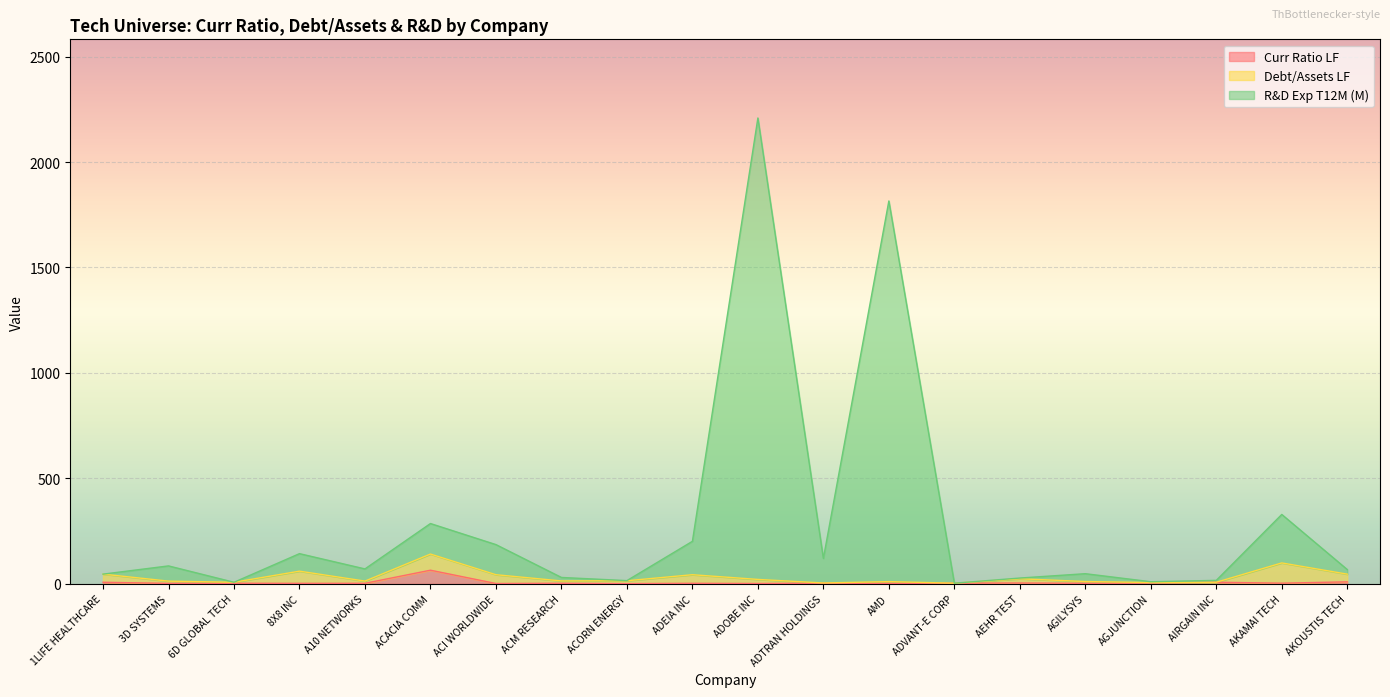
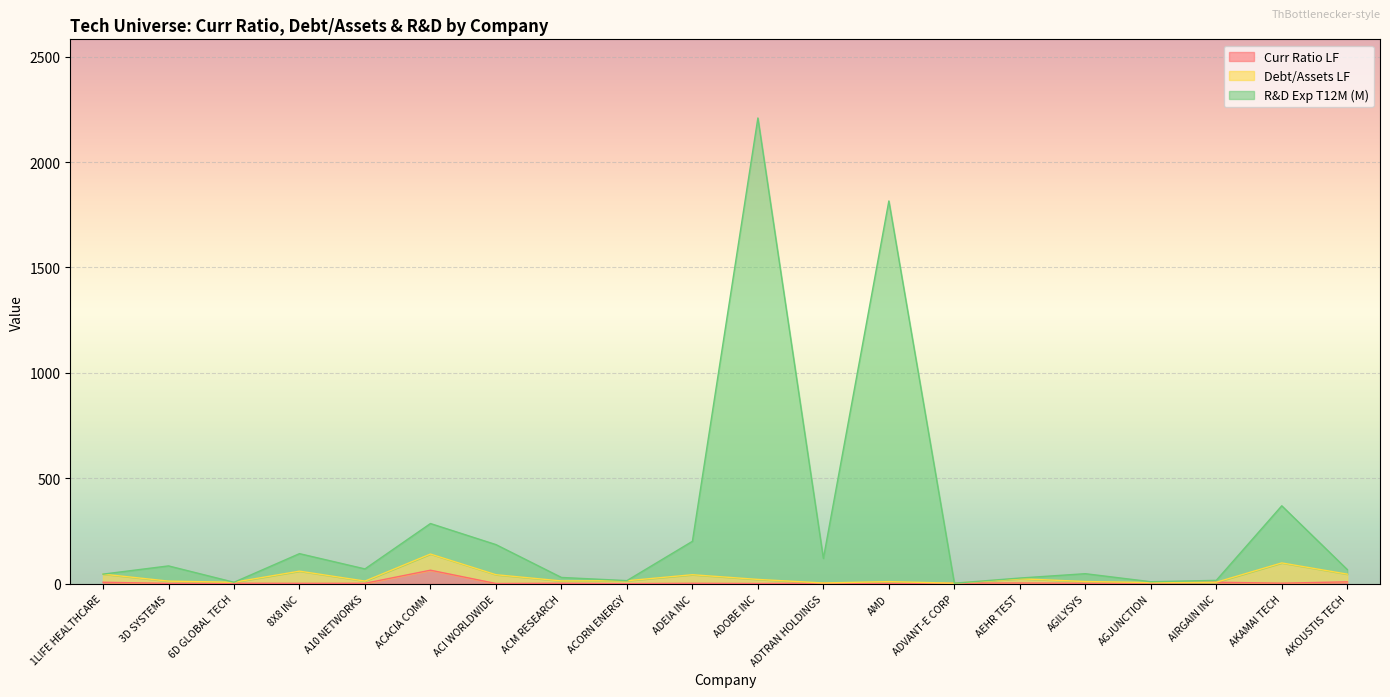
R&D Exp T12M (M), AKAMAI TECH: 230 -> 270
